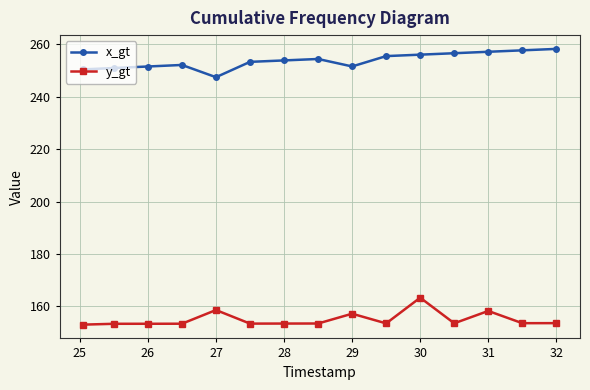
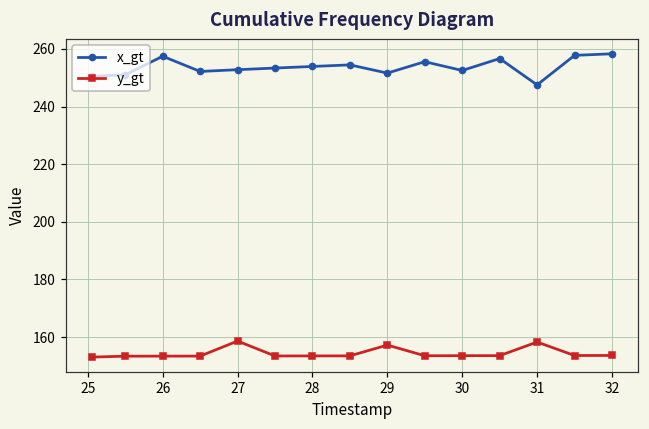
x_gt, 26: 252 -> 257
x_gt, 27: 247 -> 253
x_gt, 30: 256 -> 253
y_gt, 30: 163 -> 154
x_gt, 31: 257 -> 248
